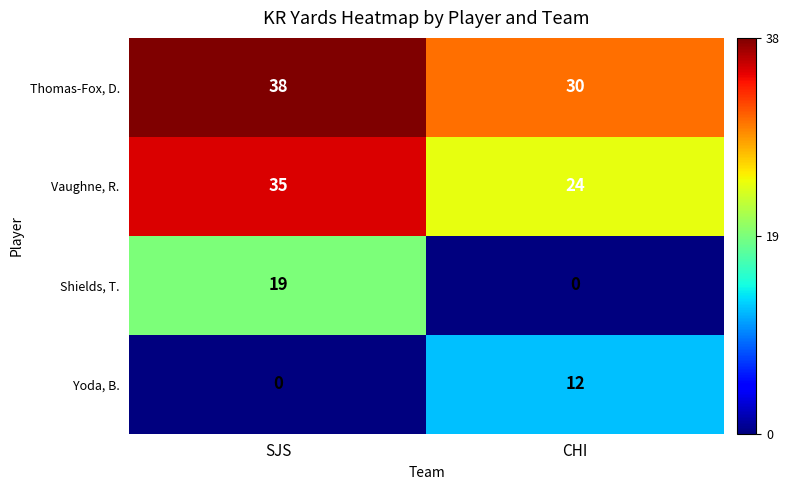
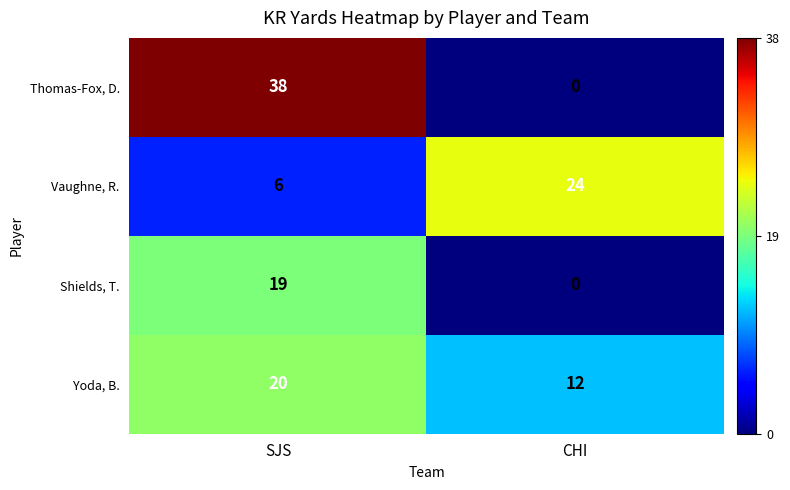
Thomas-Fox, D., CHI: 30 -> 0
Vaughne, R., SJS: 35 -> 6
Yoda, B., SJS: 0 -> 20
